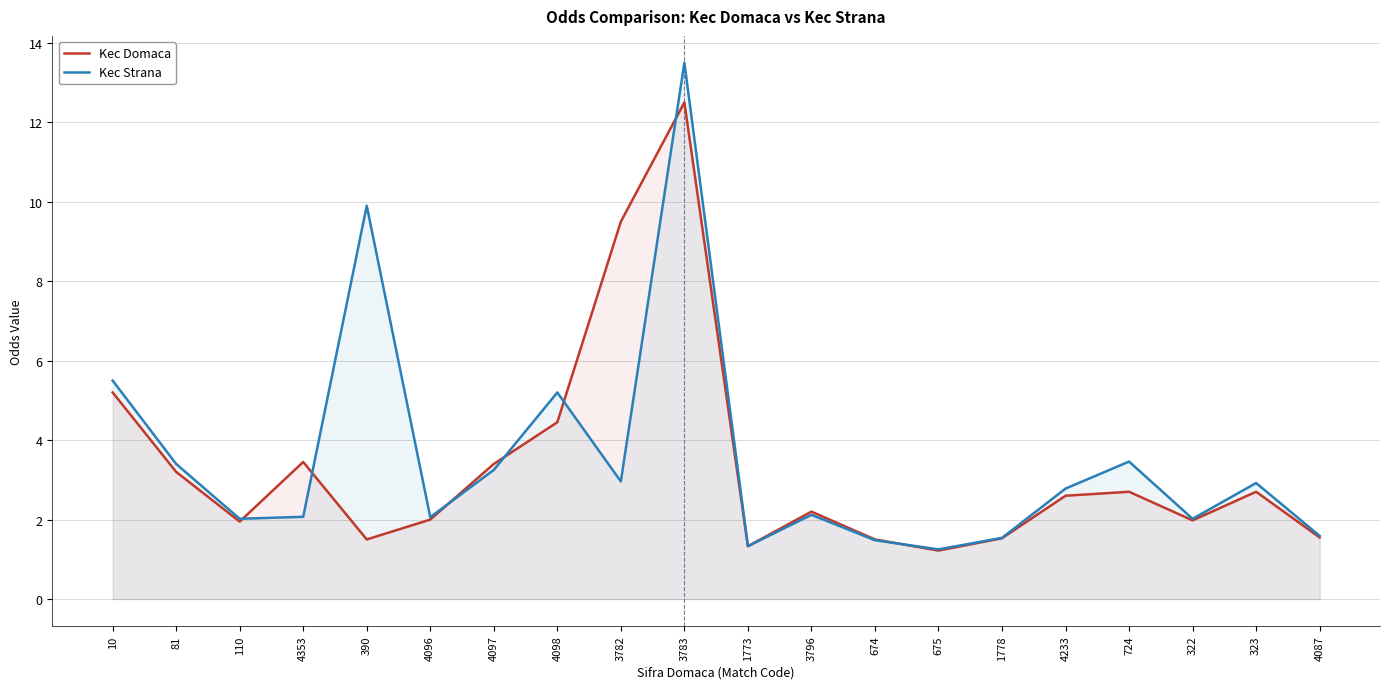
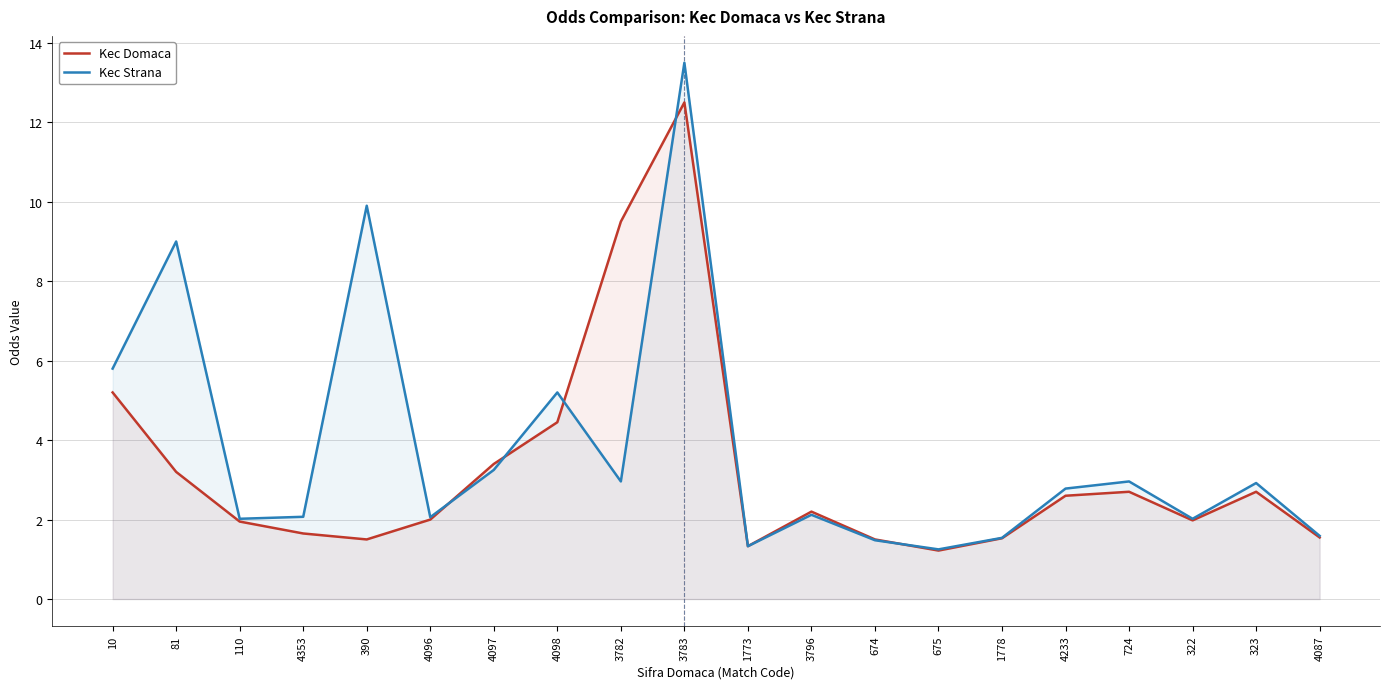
Kec Strana, 10: 5.5 -> 5.8
Kec Strana, 81: 3.4 -> 9.0
Kec Domaca, 4353: 3.5 -> 1.7
Kec Strana, 724: 3.5 -> 3.0
